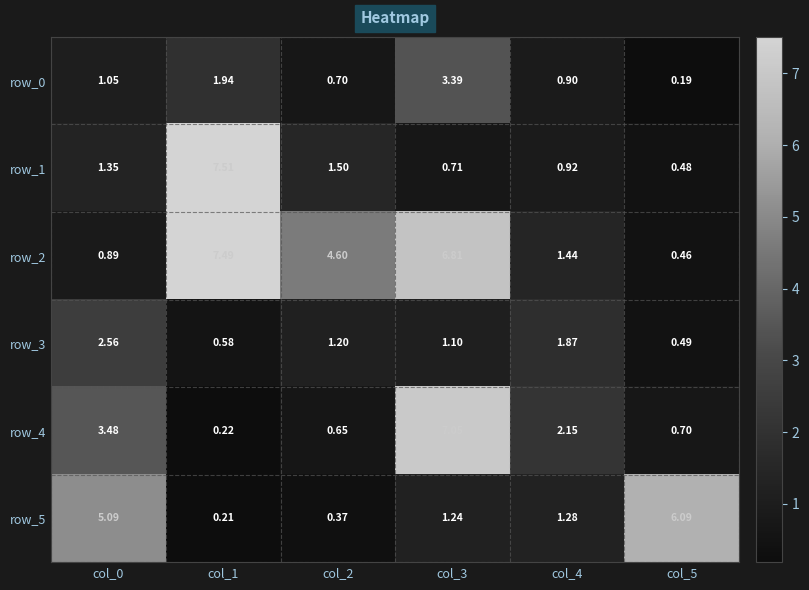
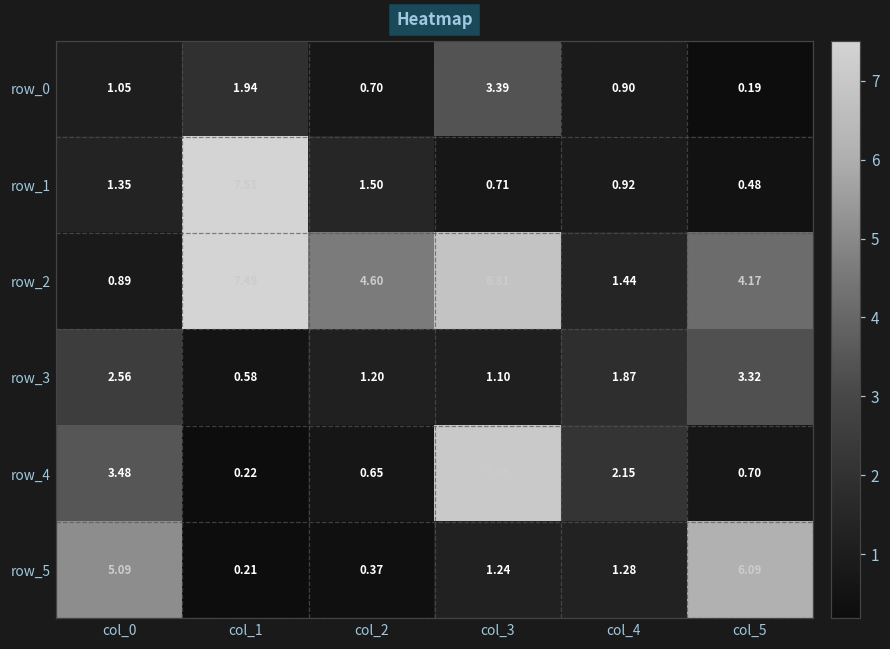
row_2, col_5: 0.46 -> 4.17
row_3, col_5: 0.49 -> 3.32
